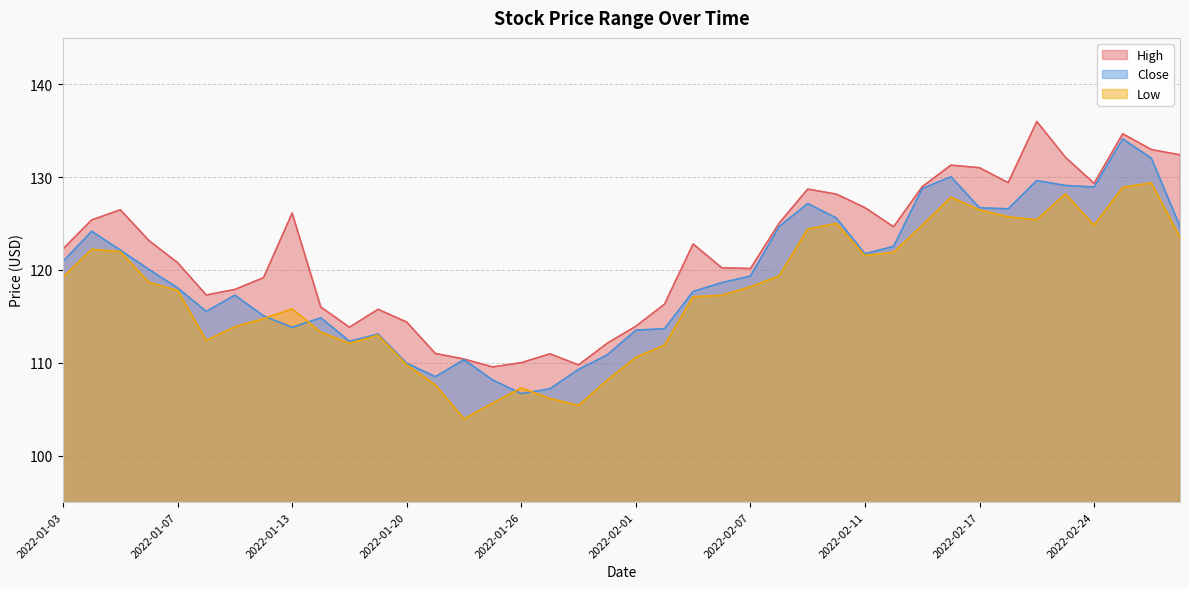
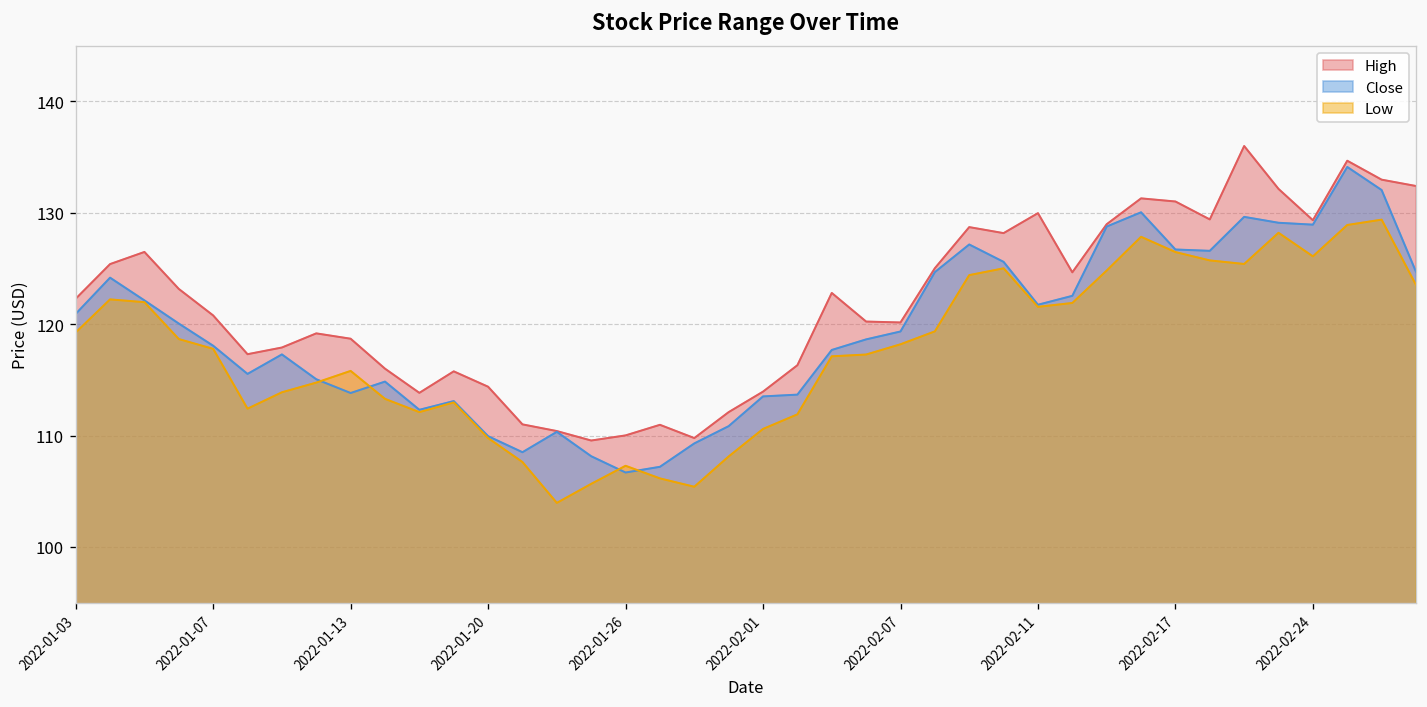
High, 2022-01-13: 126 -> 119
High, 2022-02-11: 127 -> 130
Low, 2022-02-24: 125 -> 126
